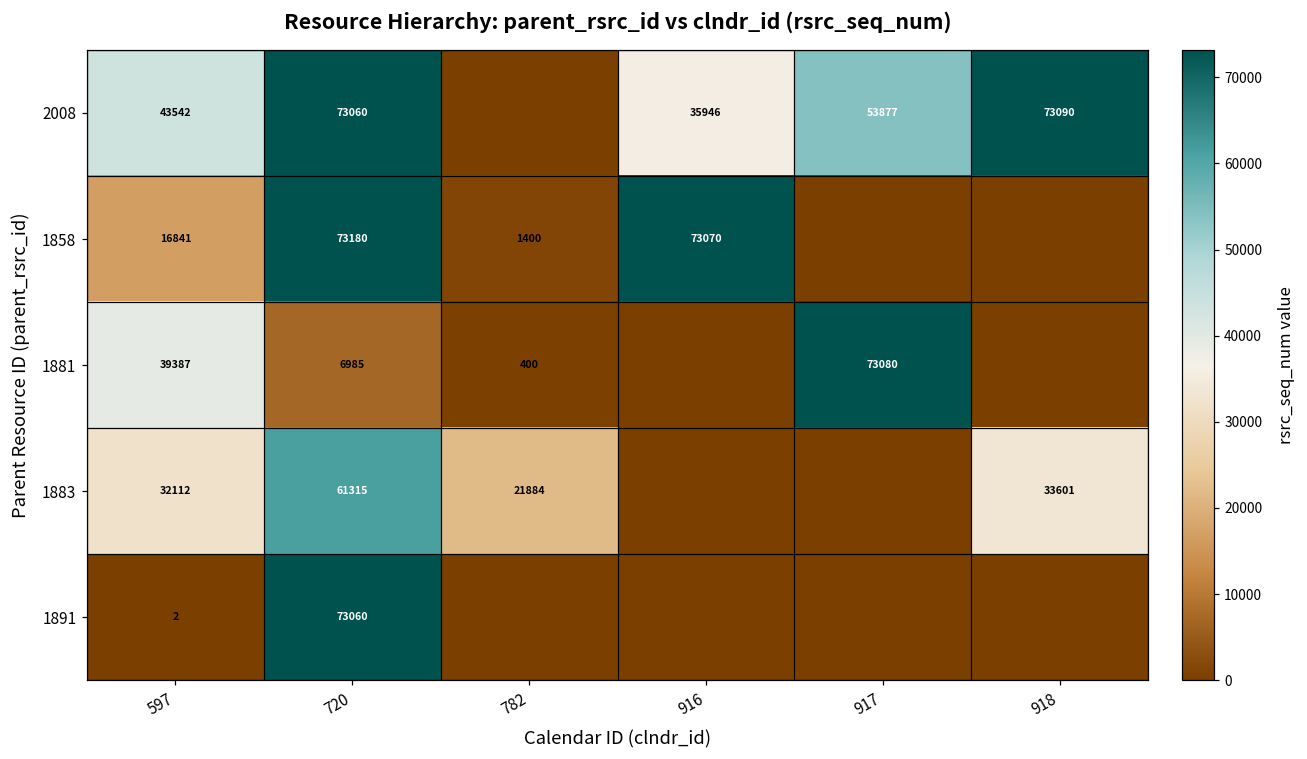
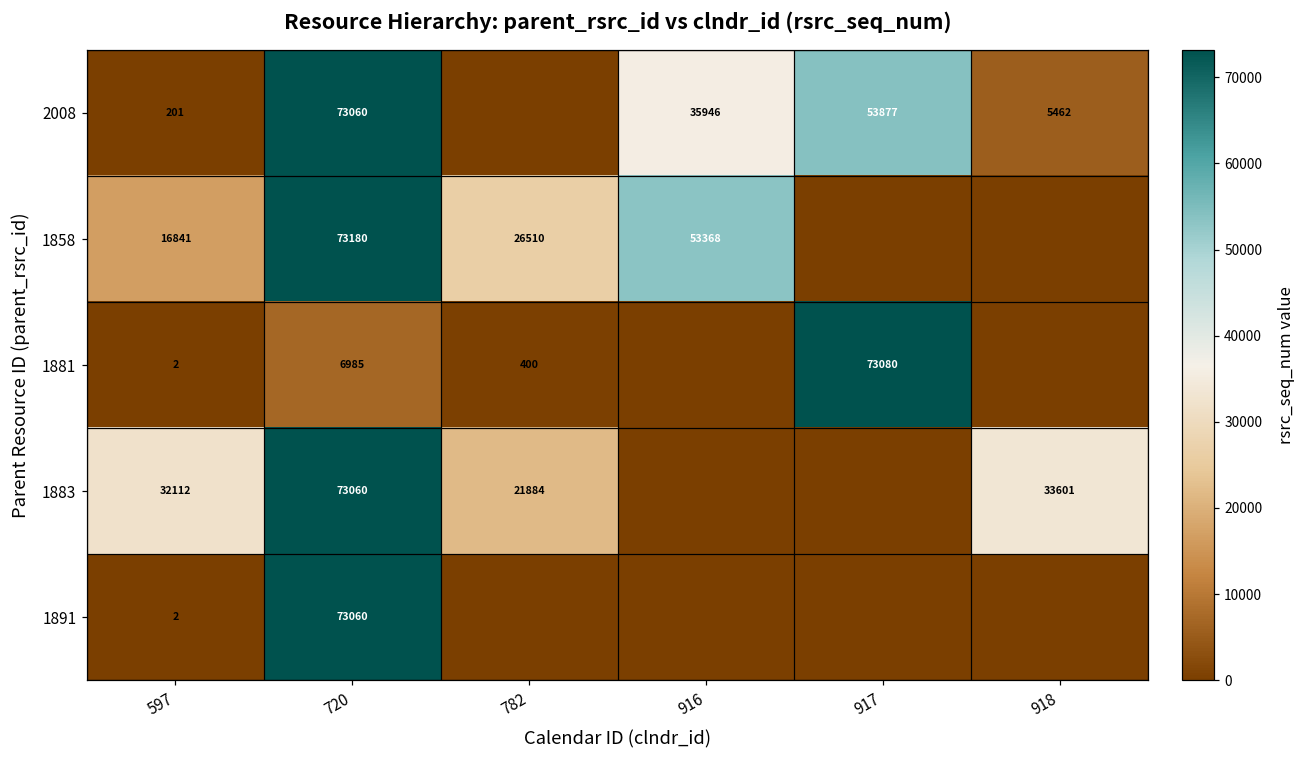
2008, 597: 43542 -> 201
2008, 918: 73090 -> 5462
1858, 782: 1400 -> 26510
1858, 916: 73070 -> 53368
1881, 597: 39387 -> 2
1883, 720: 61315 -> 73060
